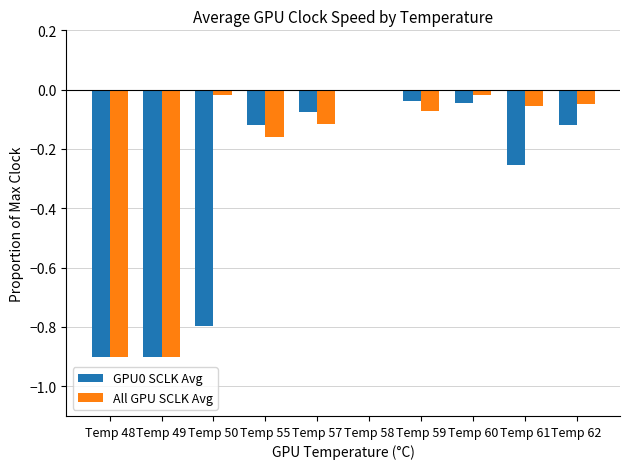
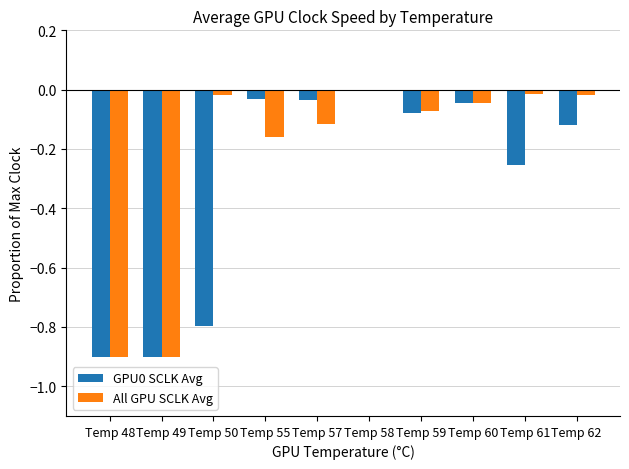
GPU0 SCLK Avg, Temp 55: -0.12 -> -0.03
GPU0 SCLK Avg, Temp 57: -0.07 -> -0.04
GPU0 SCLK Avg, Temp 59: -0.04 -> -0.08
All GPU SCLK Avg, Temp 60: -0.02 -> -0.04
All GPU SCLK Avg, Temp 61: -0.05 -> -0.01
All GPU SCLK Avg, Temp 62: -0.05 -> -0.02
